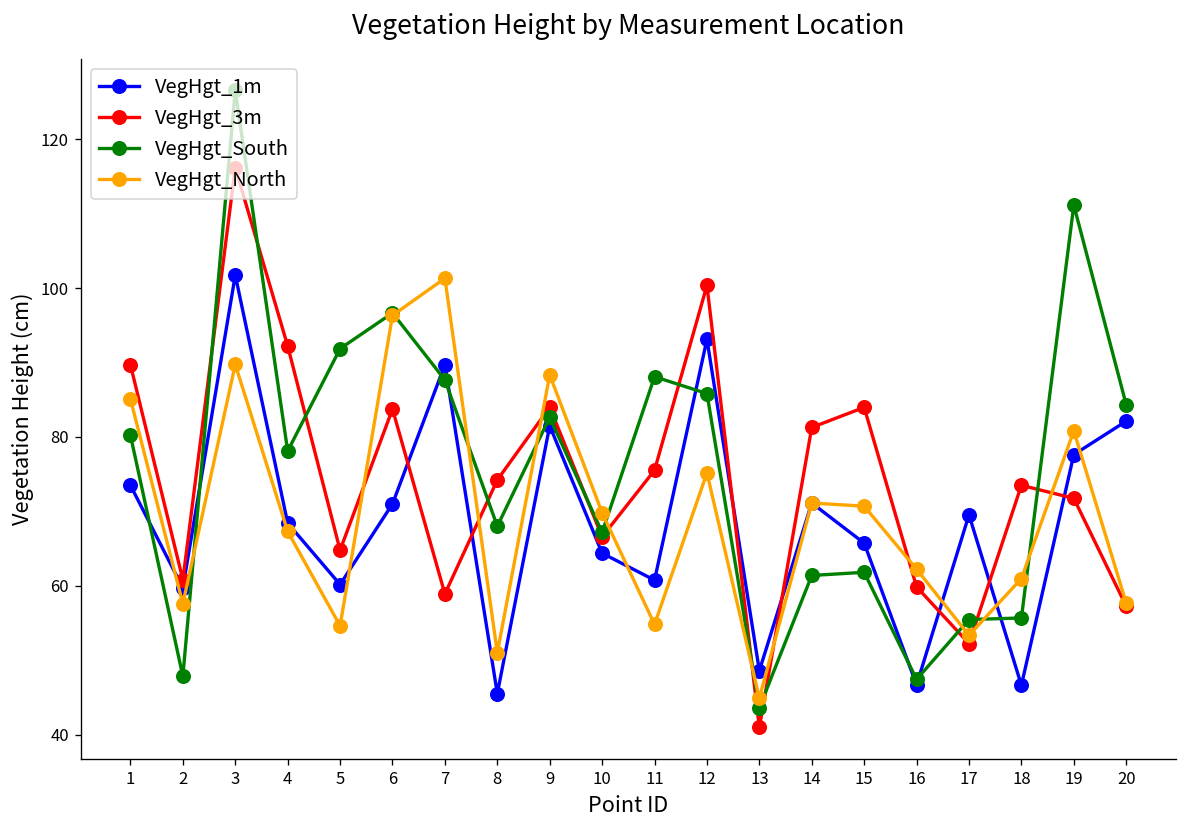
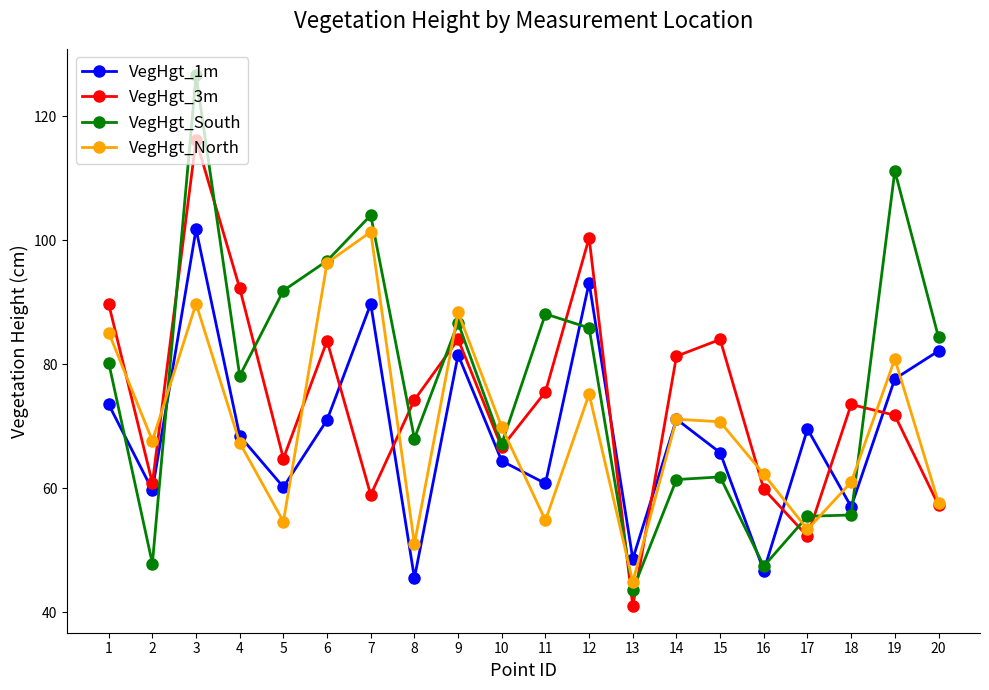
VegHgt_North, 2: 58 -> 68
VegHgt_South, 7: 88 -> 104
VegHgt_South, 9: 83 -> 87
VegHgt_1m, 18: 47 -> 57
